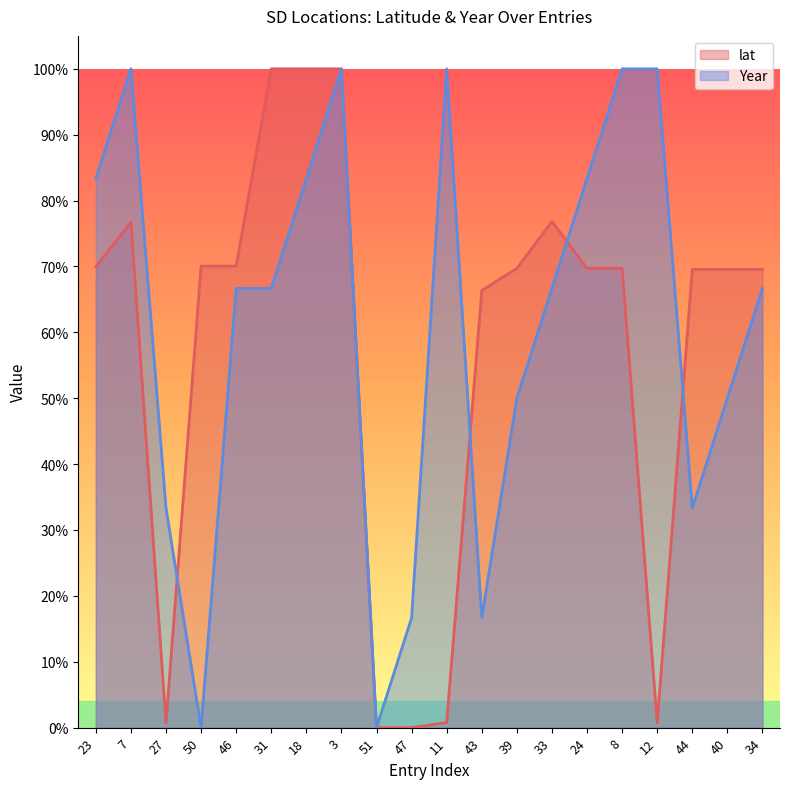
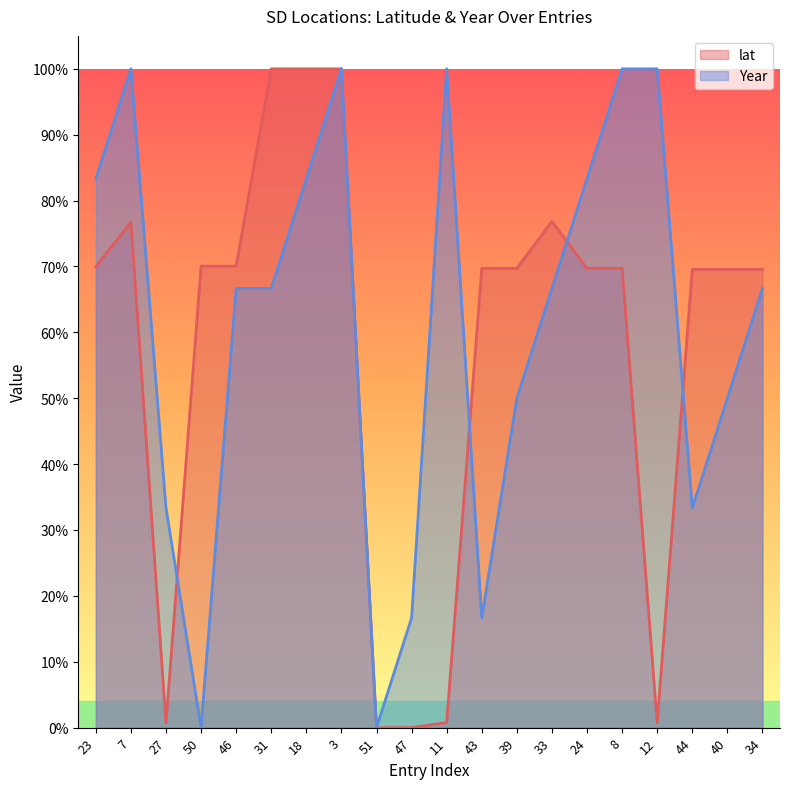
lat, 43: 66% -> 70%
